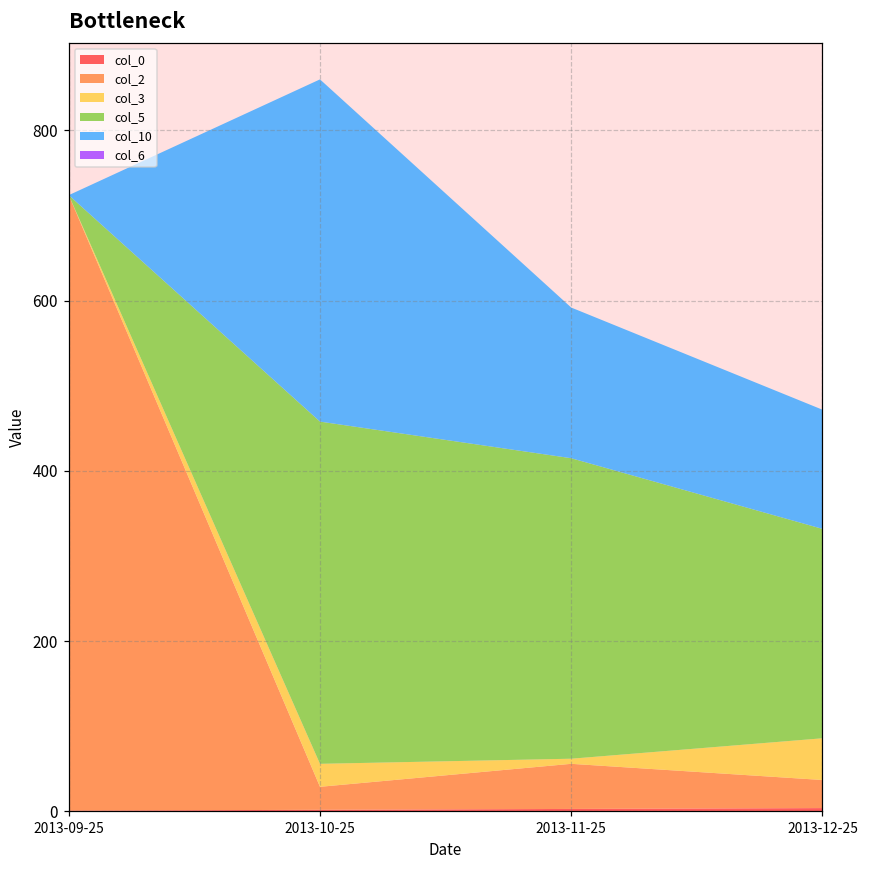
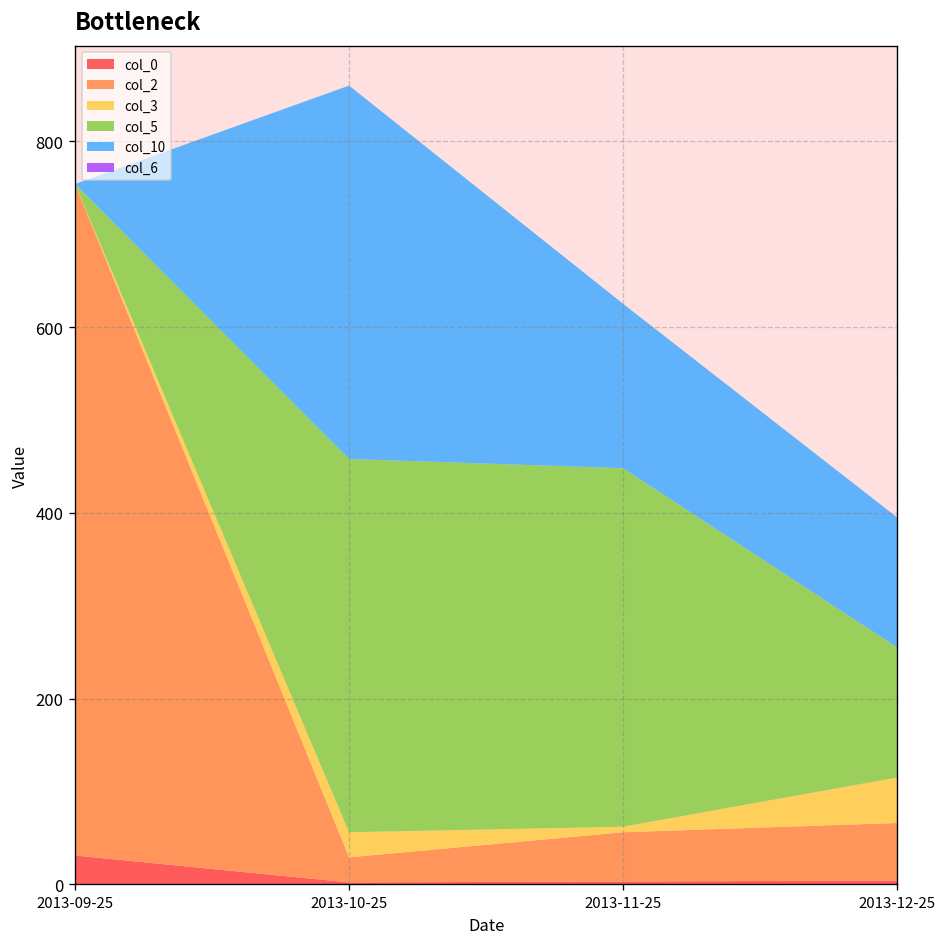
col_0, 2013-09-25: 0 -> 30
col_5, 2013-11-25: 350 -> 390
col_2, 2013-12-25: 30 -> 60
col_5, 2013-12-25: 250 -> 140
